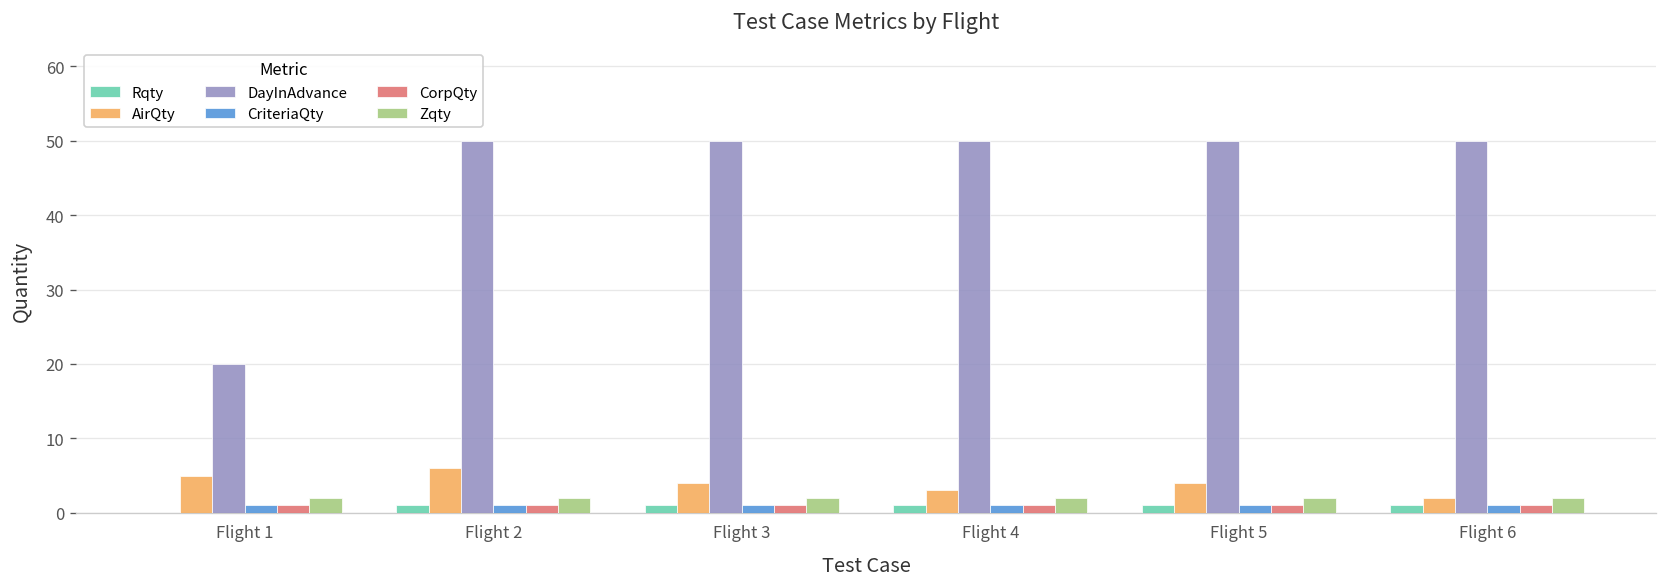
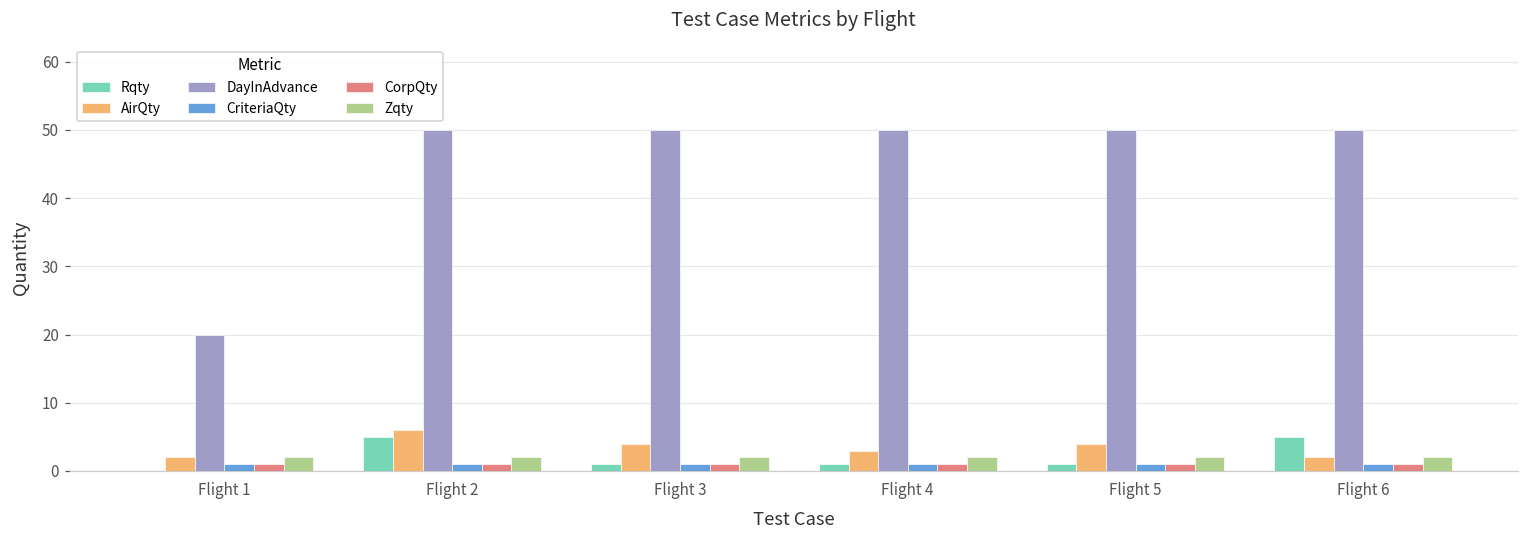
AirQty, Flight 1: 5 -> 2
Rqty, Flight 2: 1 -> 5
Rqty, Flight 6: 1 -> 5
